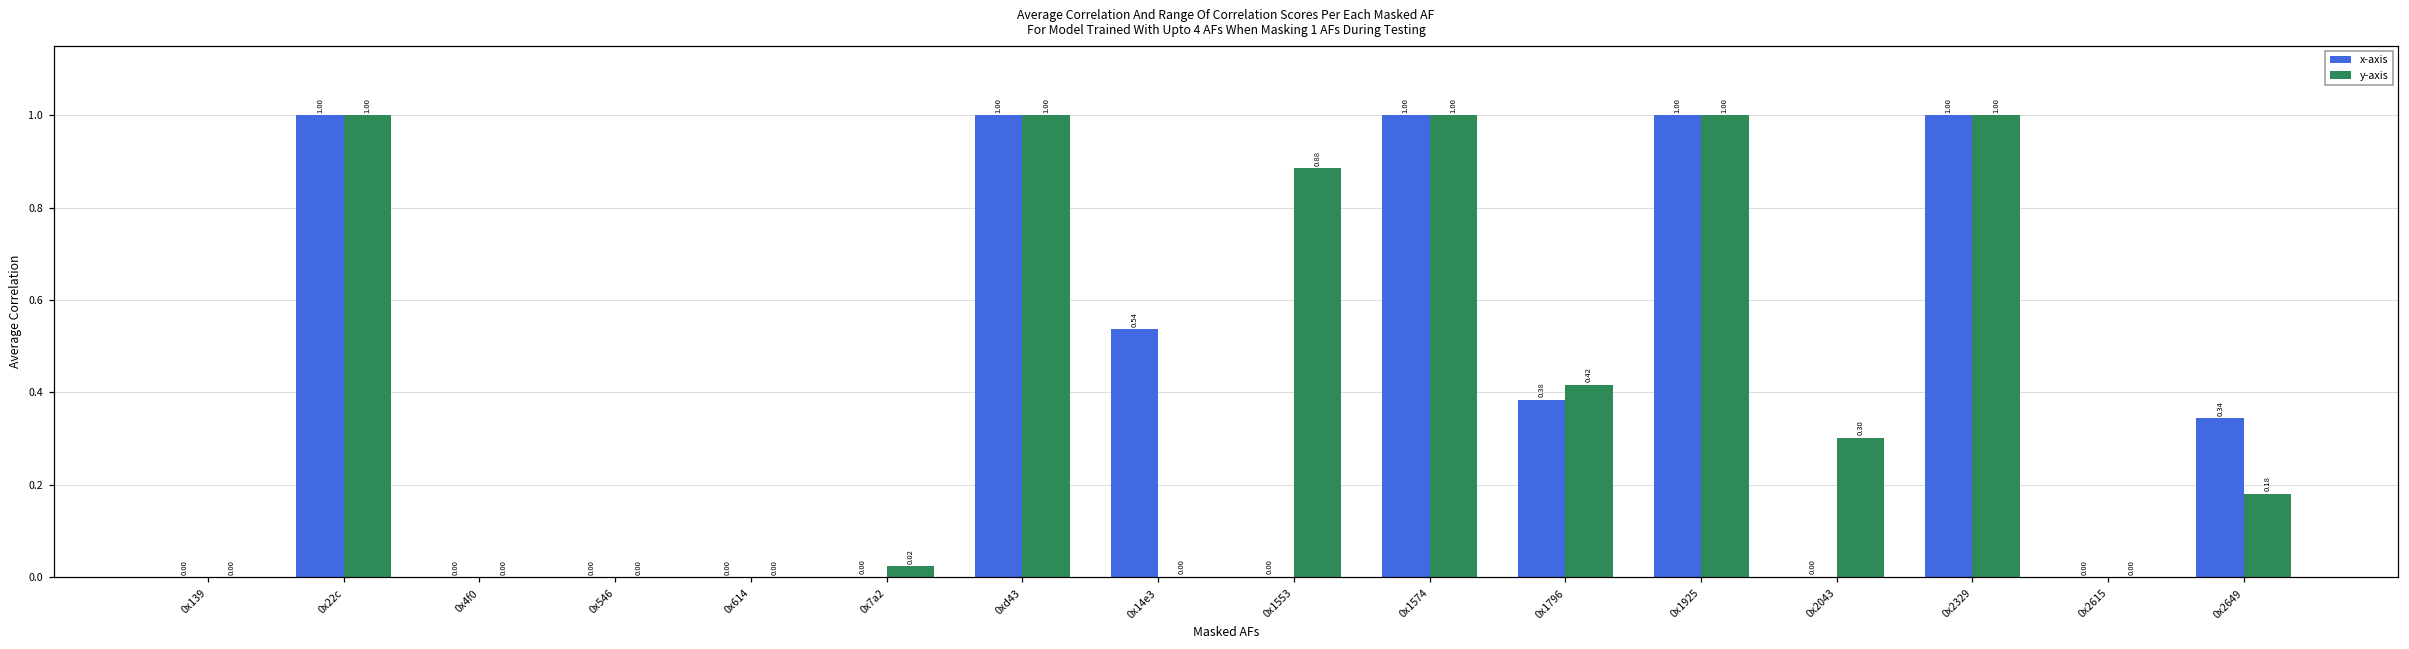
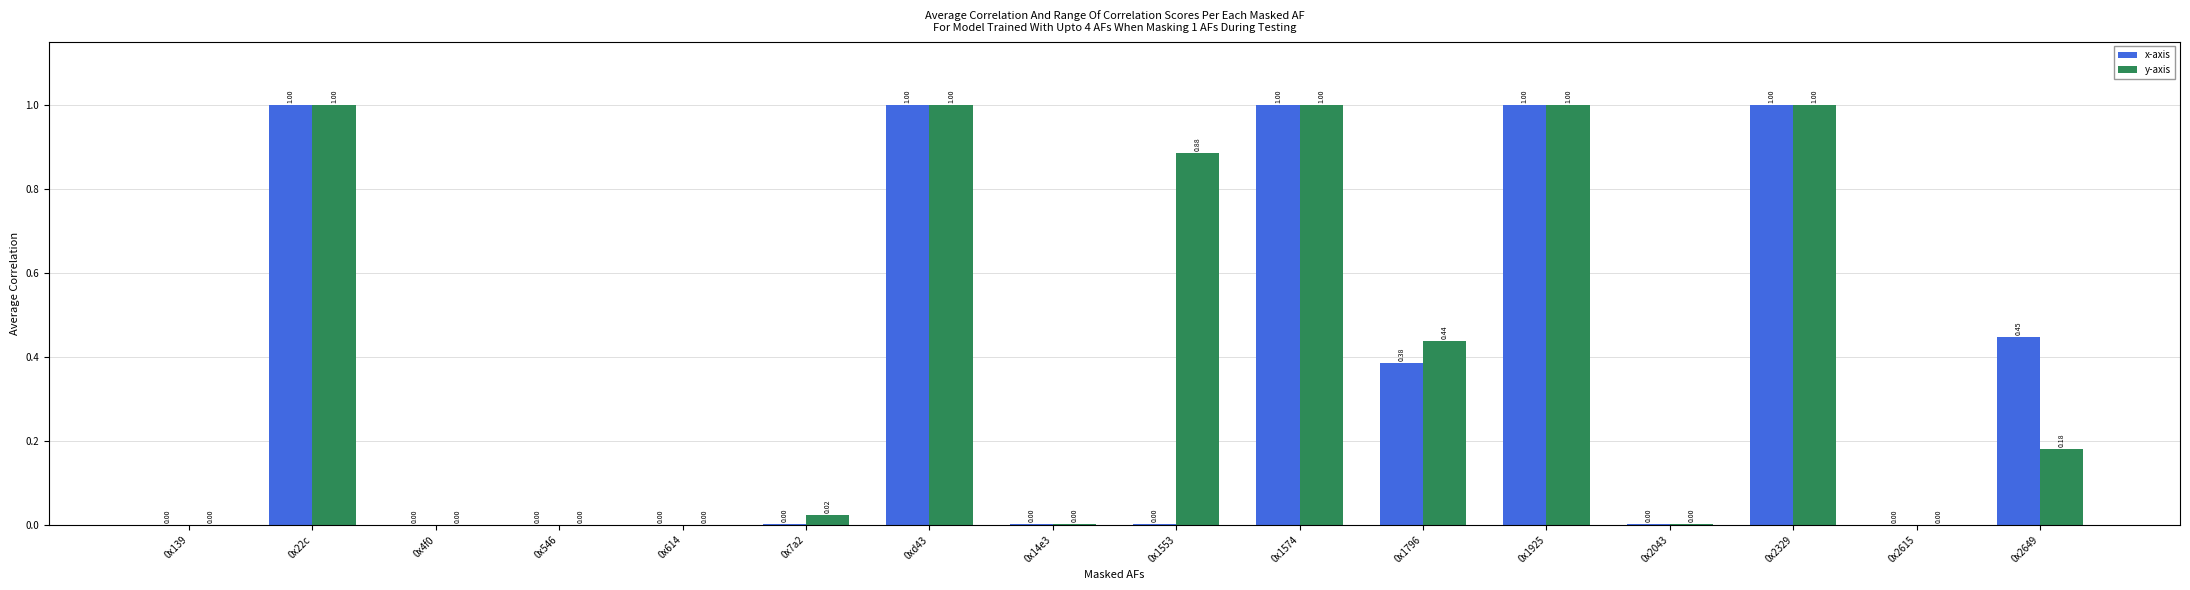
x-axis, 0x14e3: 0.54 -> 0.00
y-axis, 0x1796: 0.42 -> 0.44
y-axis, 0x2043: 0.30 -> 0.00
x-axis, 0x2649: 0.34 -> 0.45
